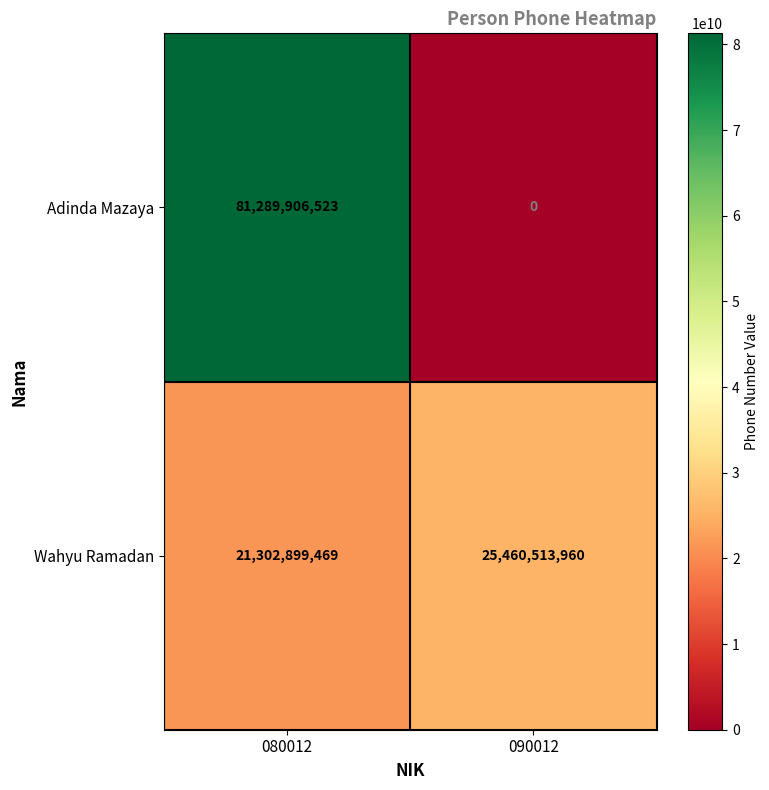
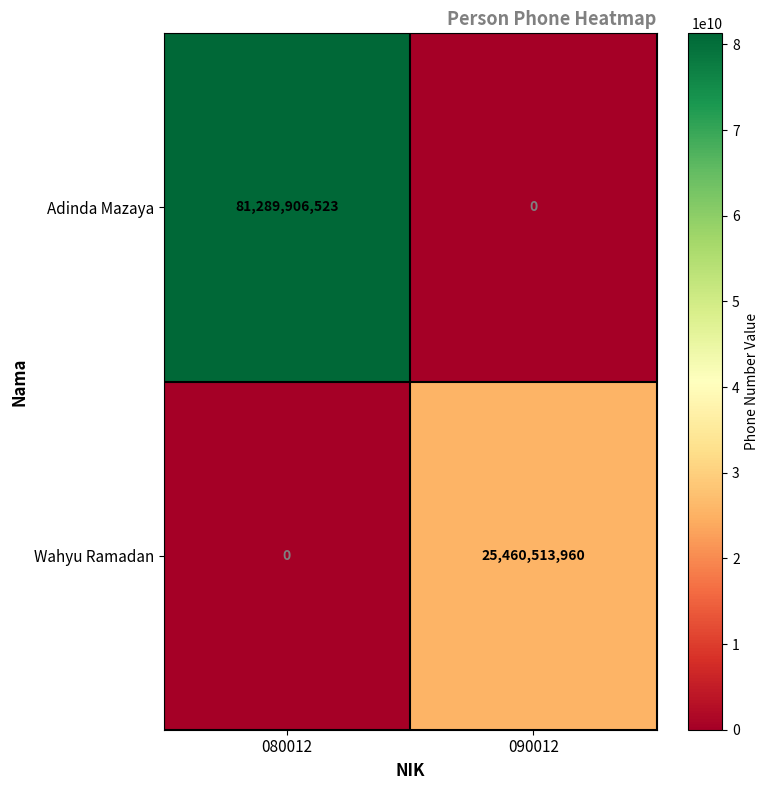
Wahyu Ramadan, 080012: 21,302,899,469 -> 0
